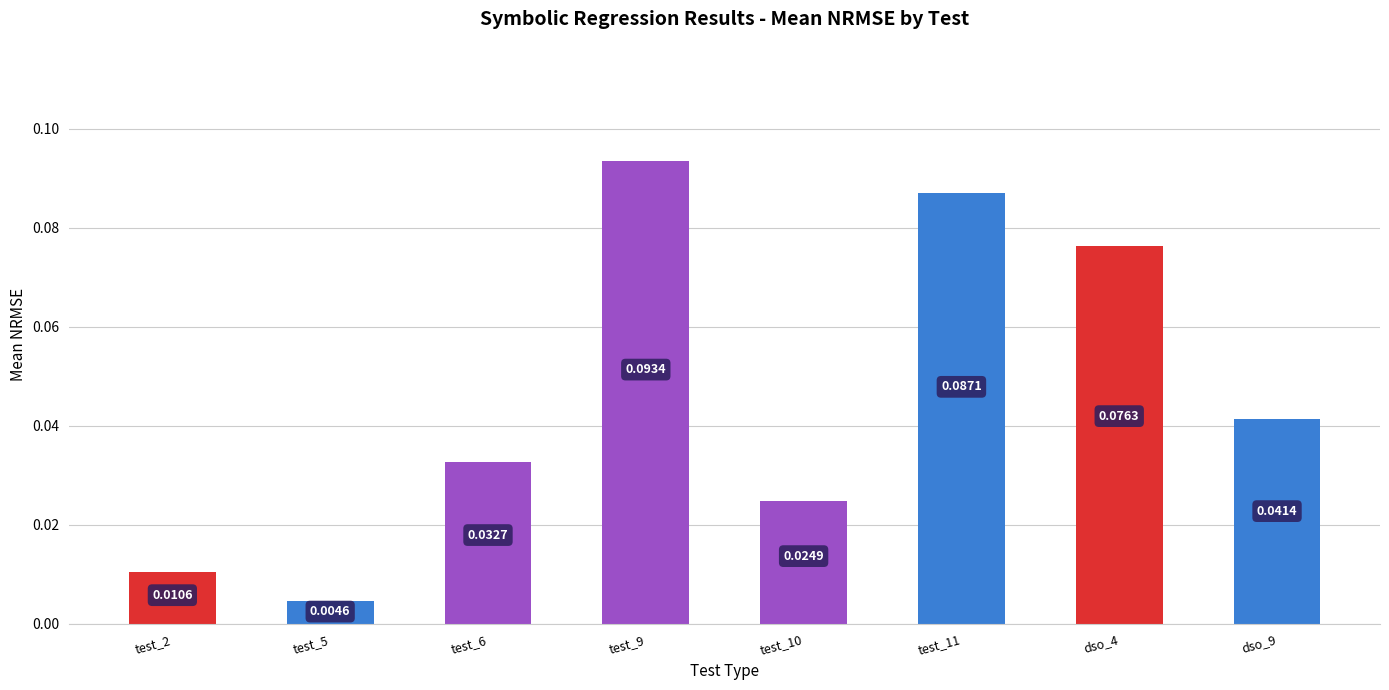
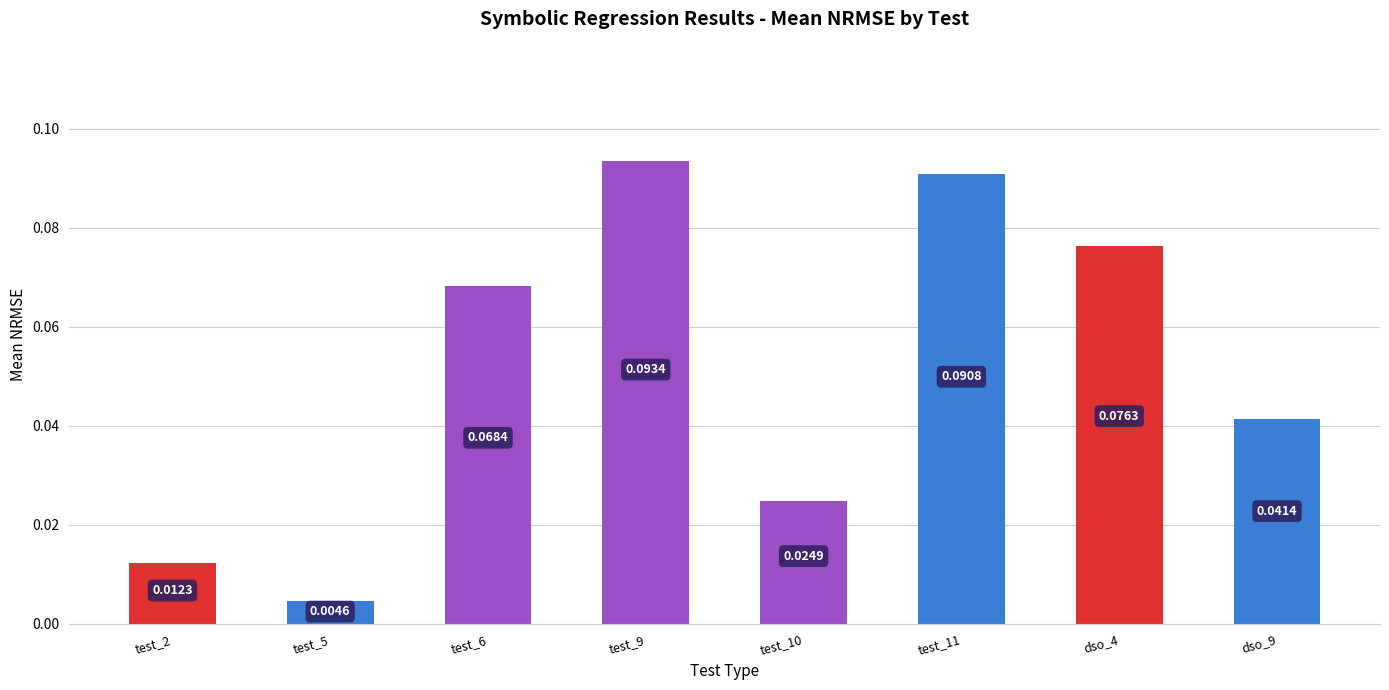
test_2: 0.0106 -> 0.0123
test_6: 0.0327 -> 0.0684
test_11: 0.0871 -> 0.0908
